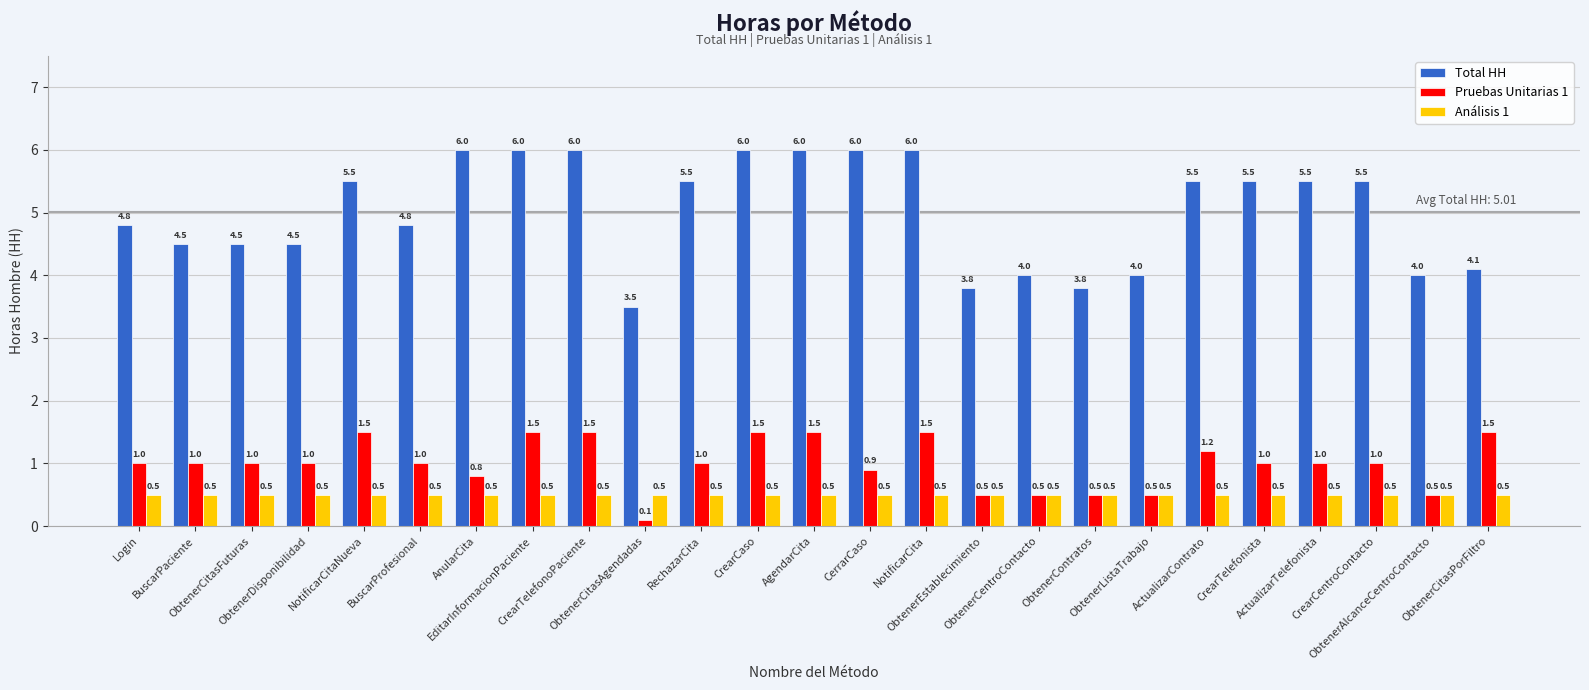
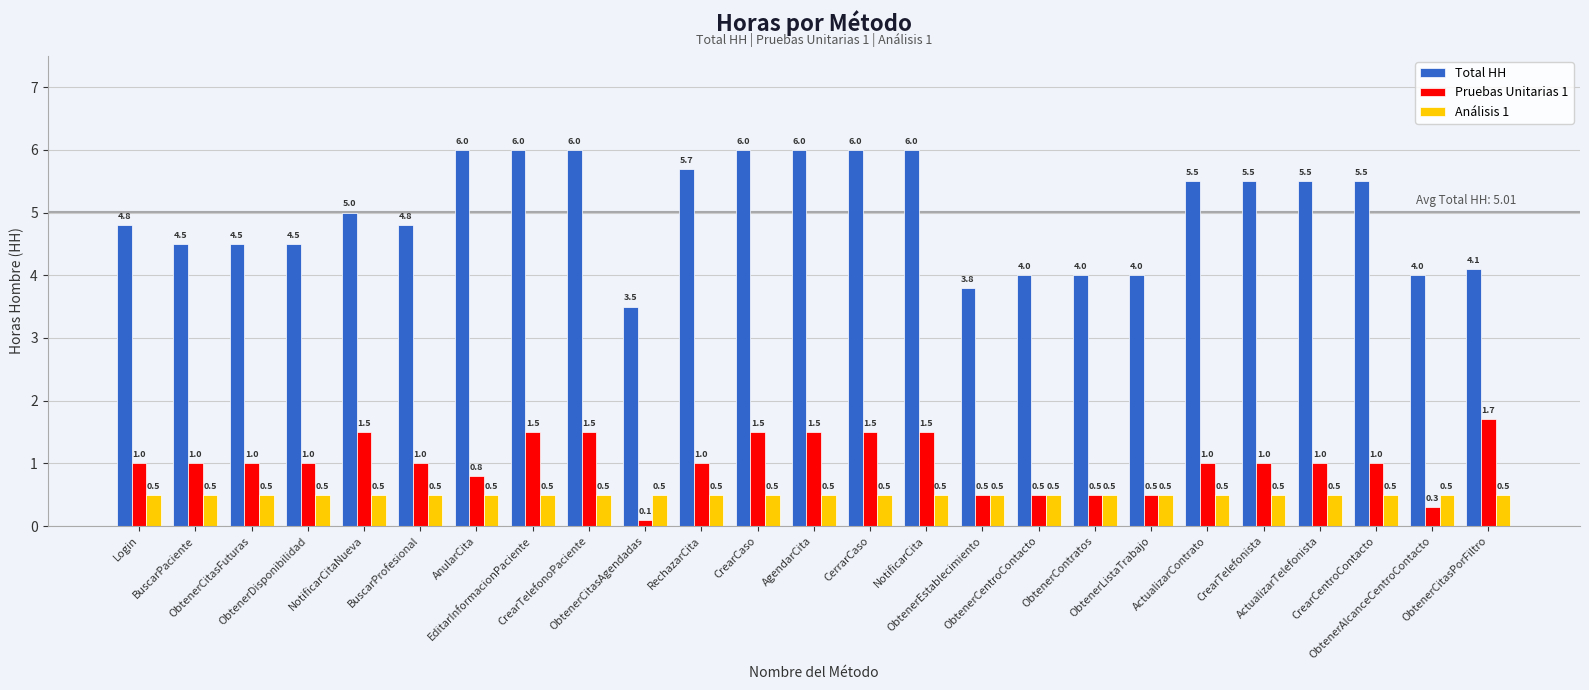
Total HH, NotificarCitaNueva: 5.5 -> 5.0
Total HH, RechazarCita: 5.5 -> 5.7
Pruebas Unitarias 1, CerrarCaso: 0.9 -> 1.5
Total HH, ObtenerContratos: 3.8 -> 4.0
Pruebas Unitarias 1, ActualizarContrato: 1.2 -> 1.0
Pruebas Unitarias 1, ObtenerAlcanceCentroContacto: 0.5 -> 0.3
Pruebas Unitarias 1, ObtenerCitasPorFiltro: 1.5 -> 1.7
